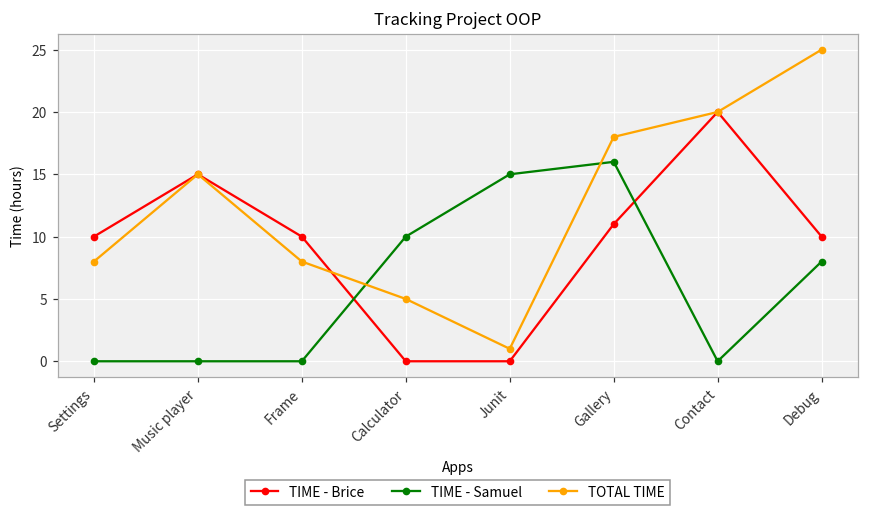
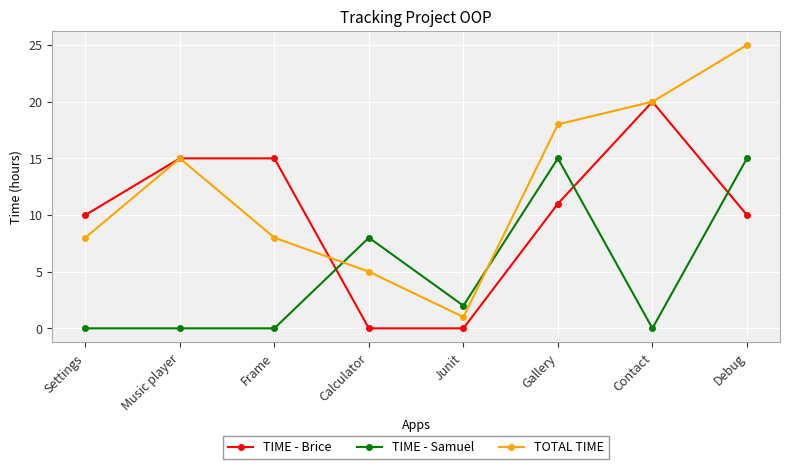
TIME - Brice, Frame: 10 -> 15
TIME - Samuel, Calculator: 10 -> 8
TIME - Samuel, Junit: 15 -> 2
TIME - Samuel, Gallery: 16 -> 15
TIME - Samuel, Debug: 8 -> 15
